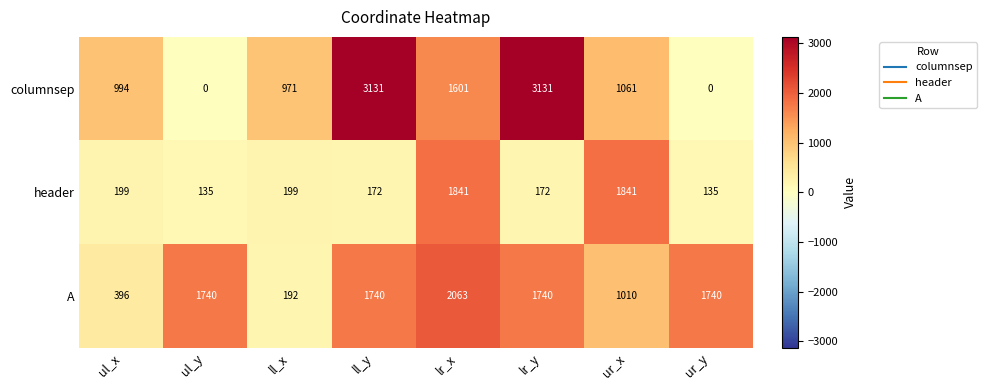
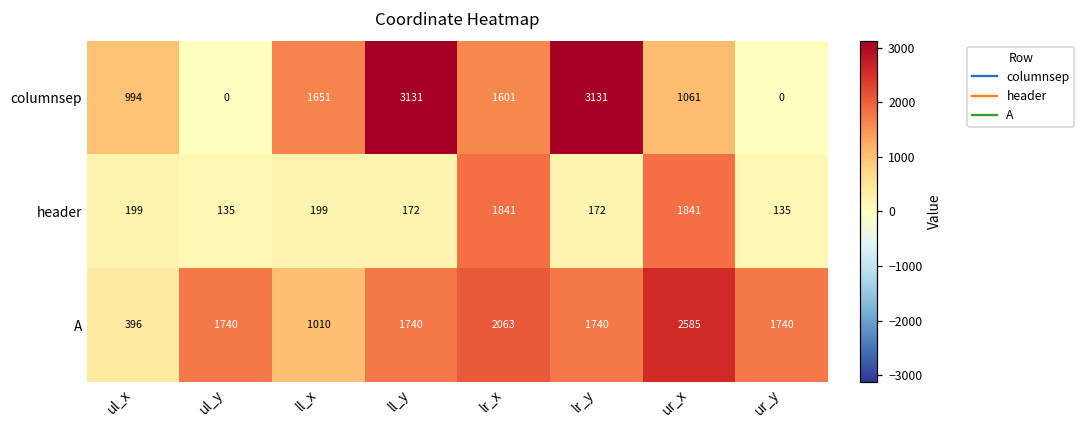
columnsep, ll_x: 971 -> 1651
A, ll_x: 192 -> 1010
A, ur_x: 1010 -> 2585
